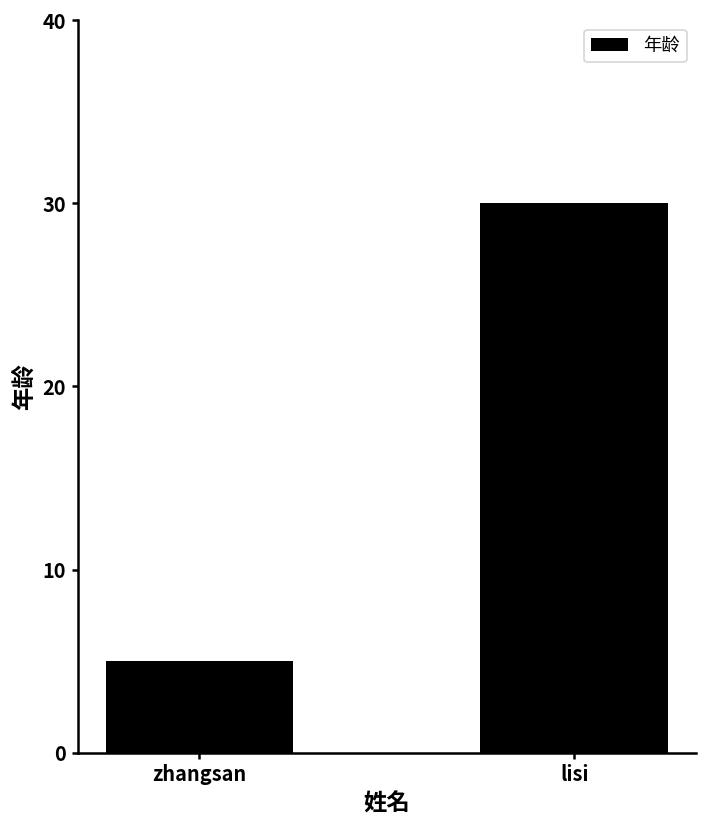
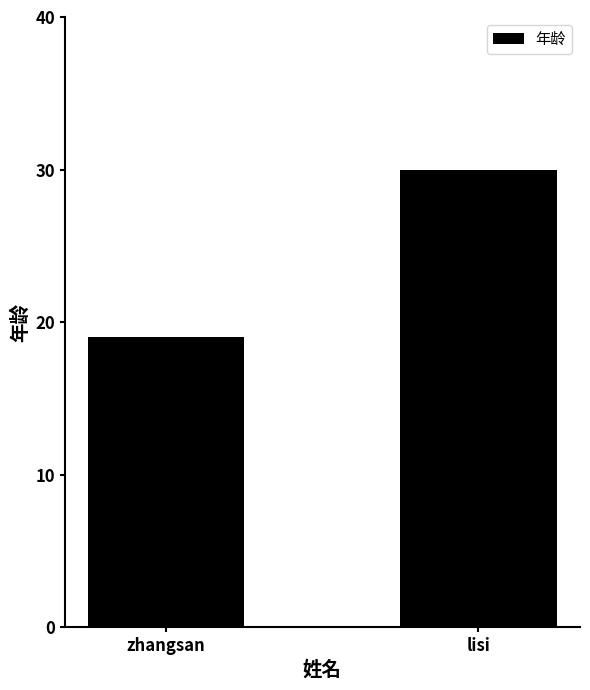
zhangsan: 5 -> 19
